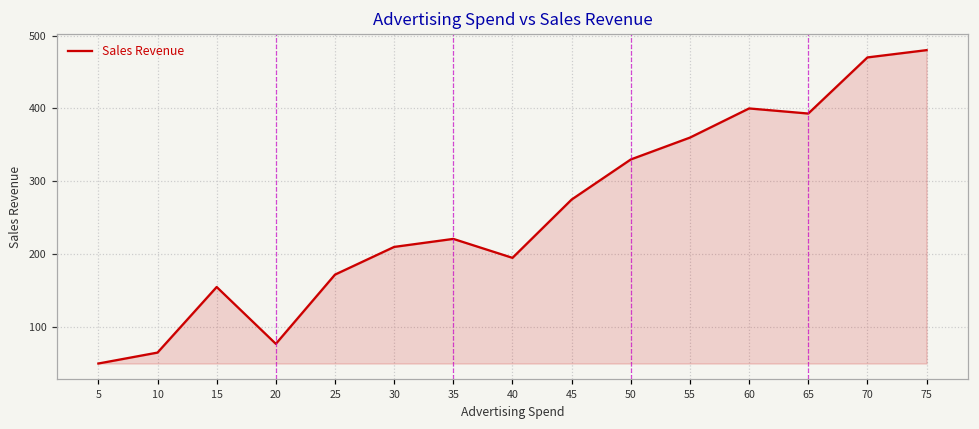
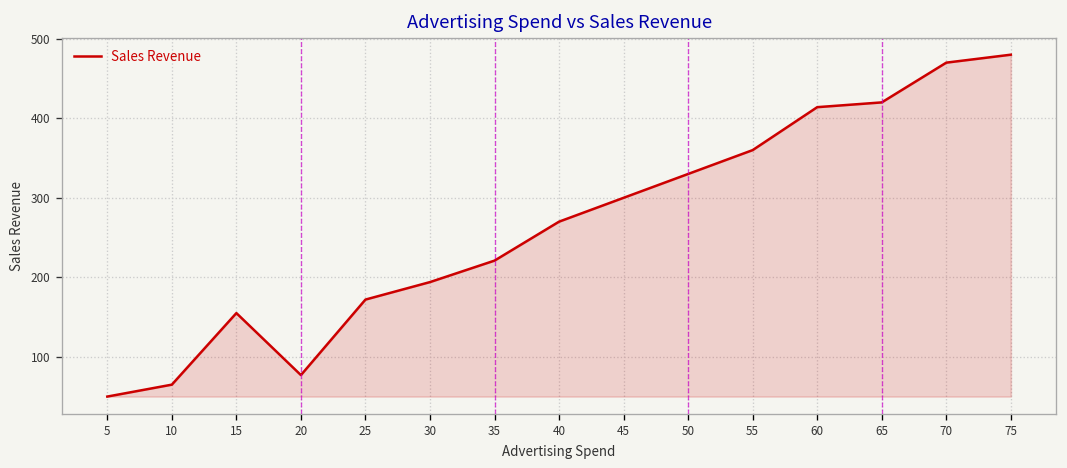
30: 210 -> 190
40: 200 -> 270
45: 280 -> 300
60: 400 -> 410
65: 390 -> 420
